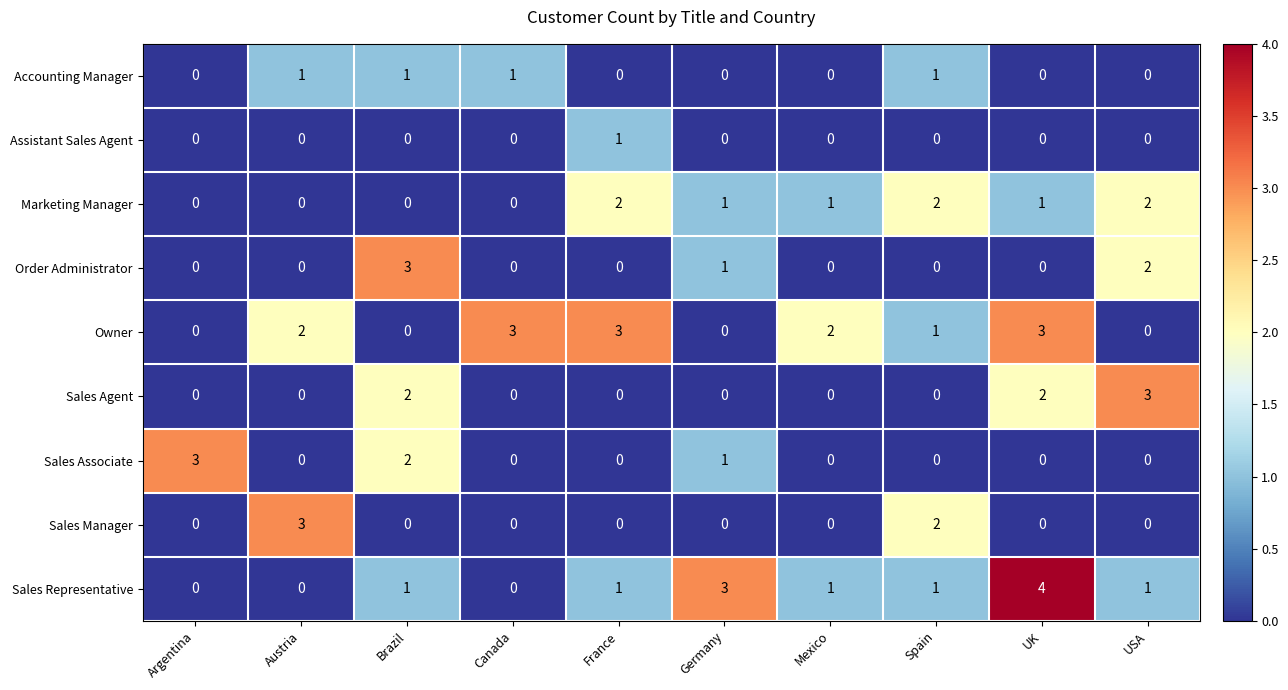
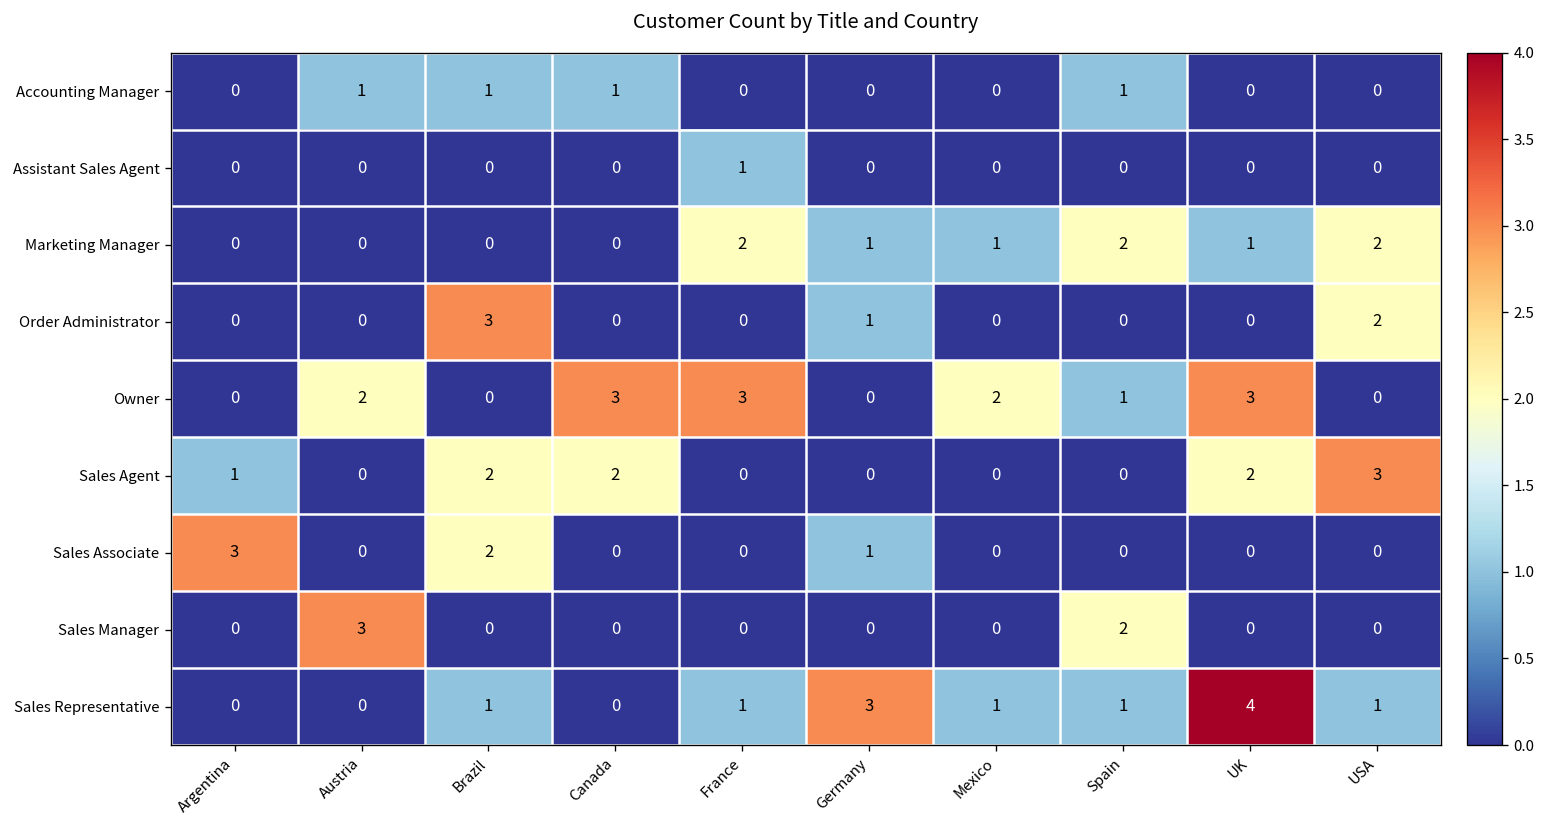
Sales Agent, Argentina: 0 -> 1
Sales Agent, Canada: 0 -> 2
